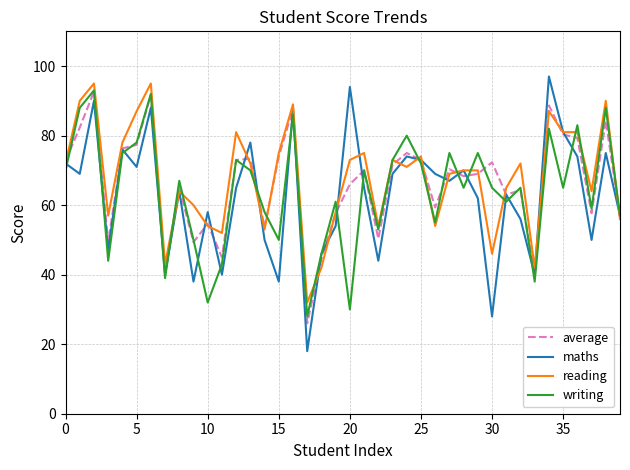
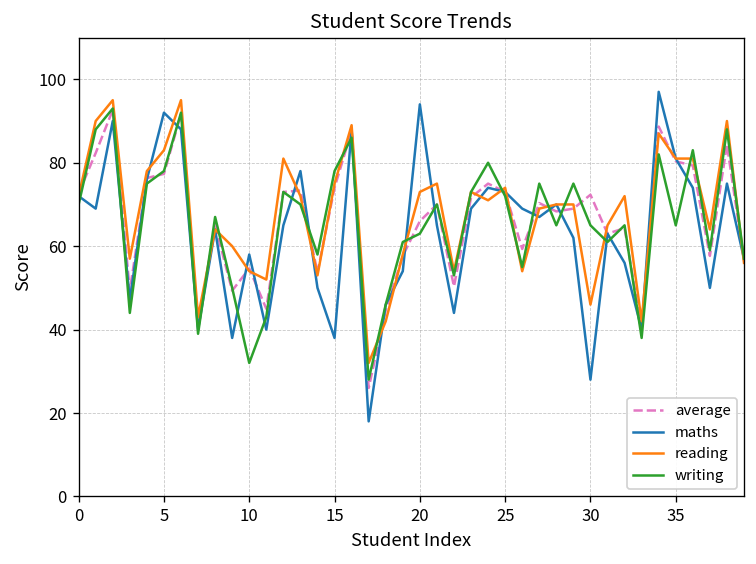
maths, 5: 71 -> 92
reading, 5: 87 -> 83
writing, 15: 50 -> 78
writing, 20: 30 -> 63
